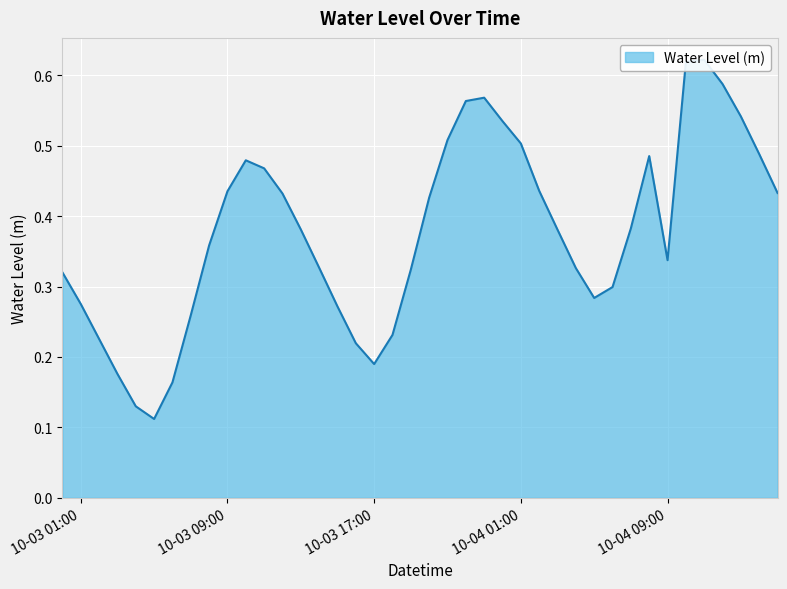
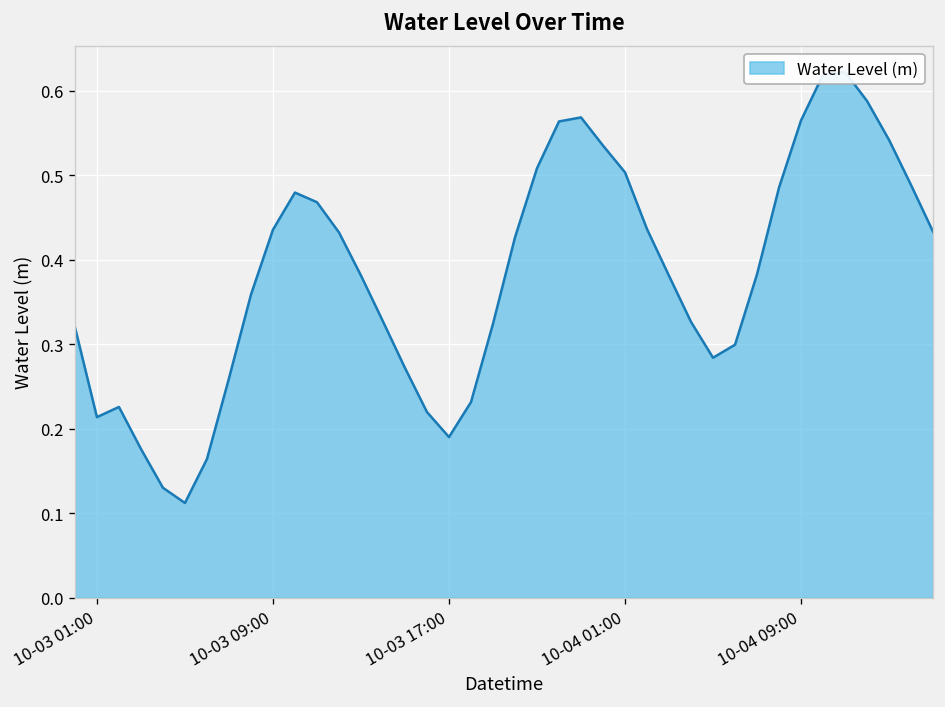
10-03 01:00: 0.28 -> 0.21
10-04 09:00: 0.34 -> 0.56
